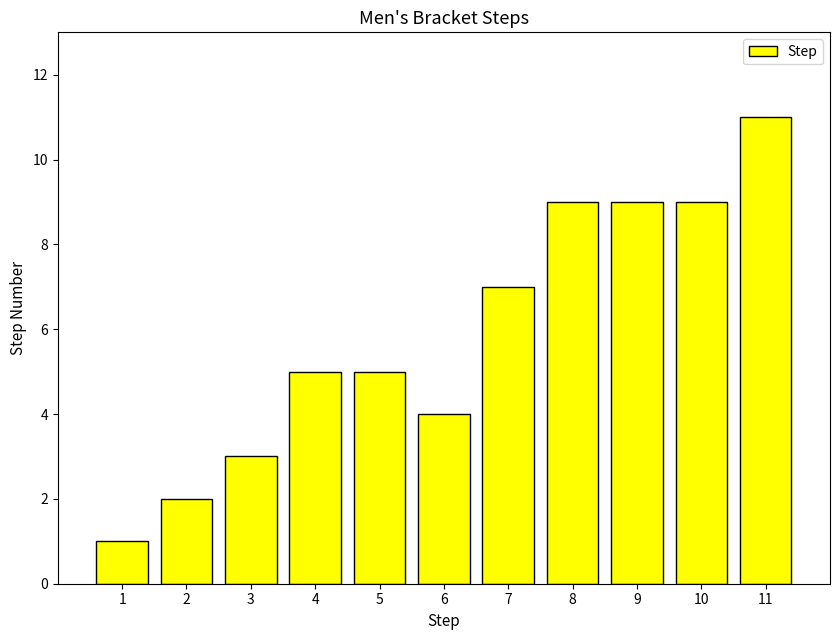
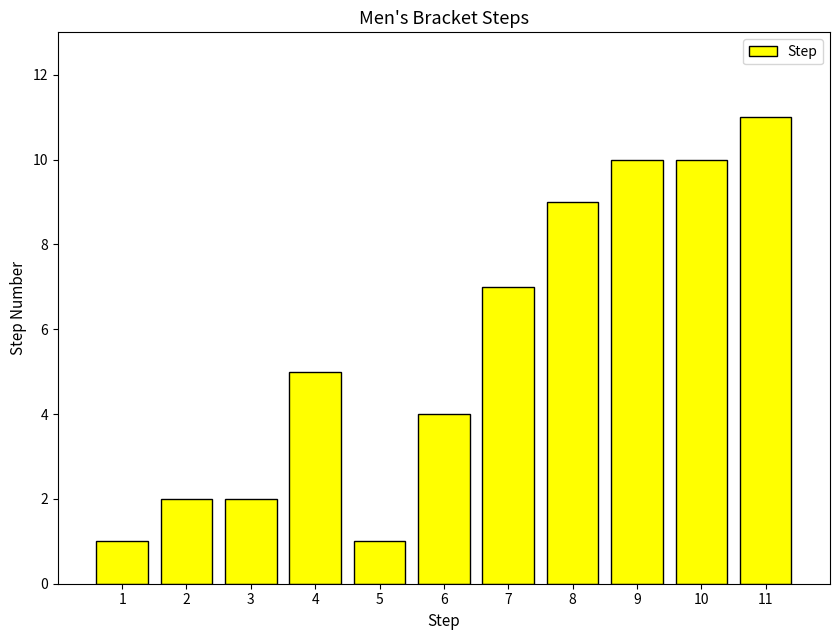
3: 3 -> 2
5: 5 -> 1
9: 9 -> 10
10: 9 -> 10
